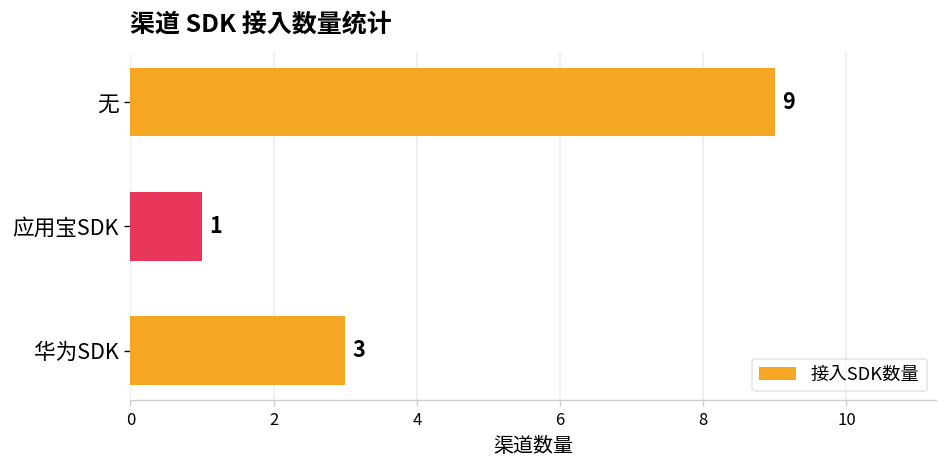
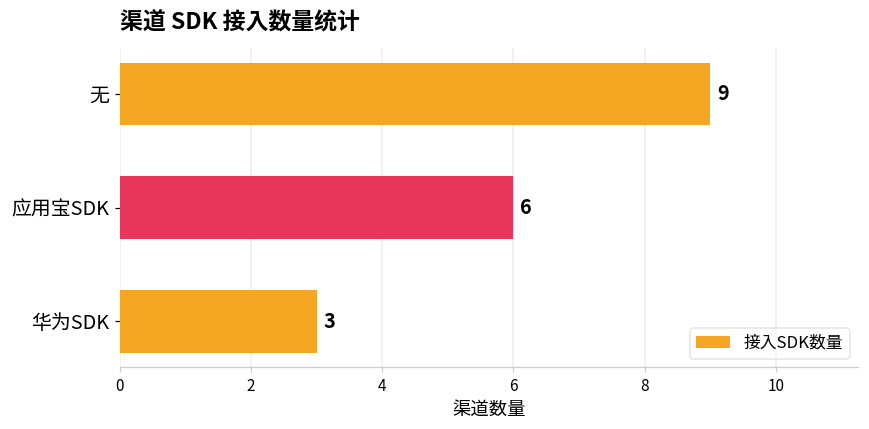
应用宝SDK: 1 -> 6
